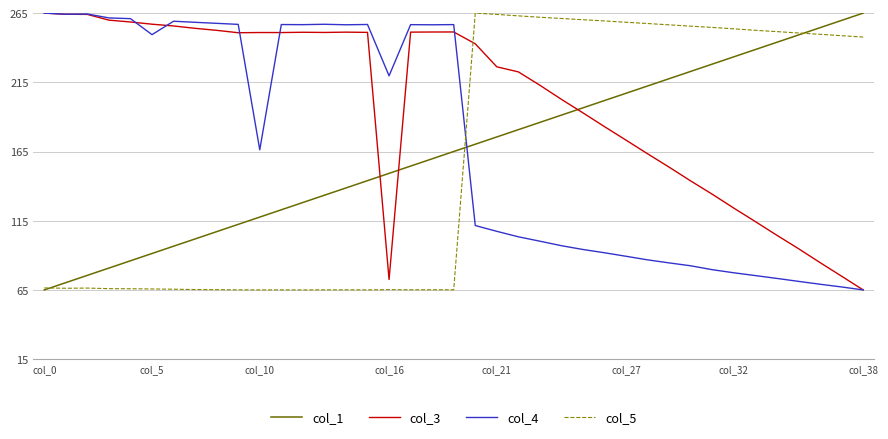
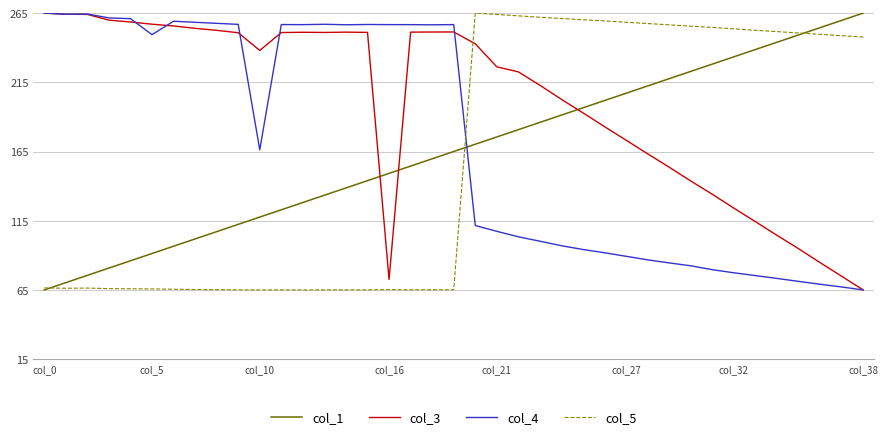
col_3, col_10: 251 -> 238
col_4, col_16: 220 -> 257
